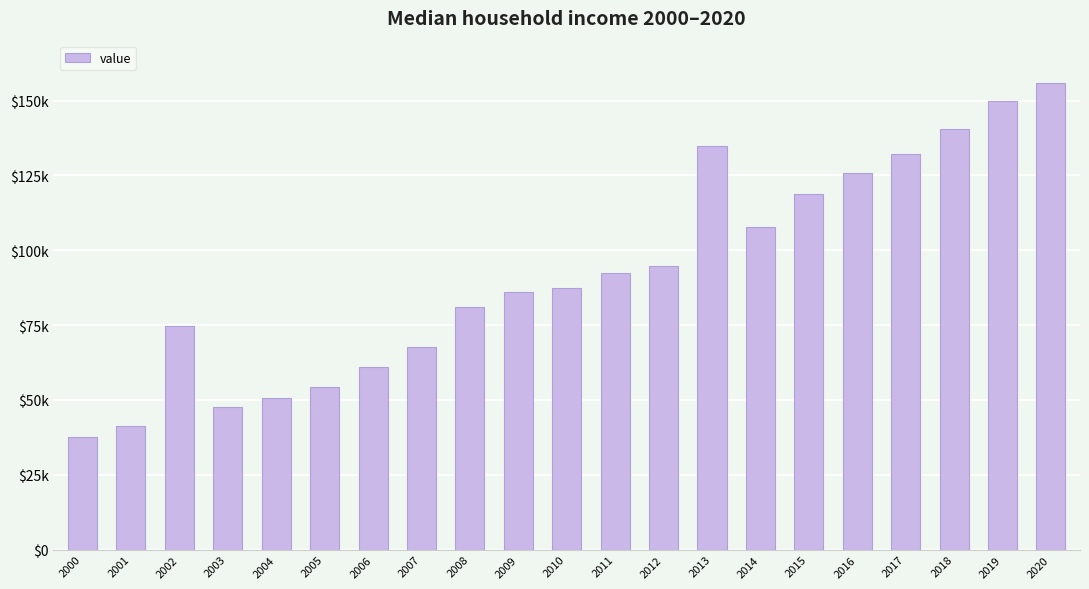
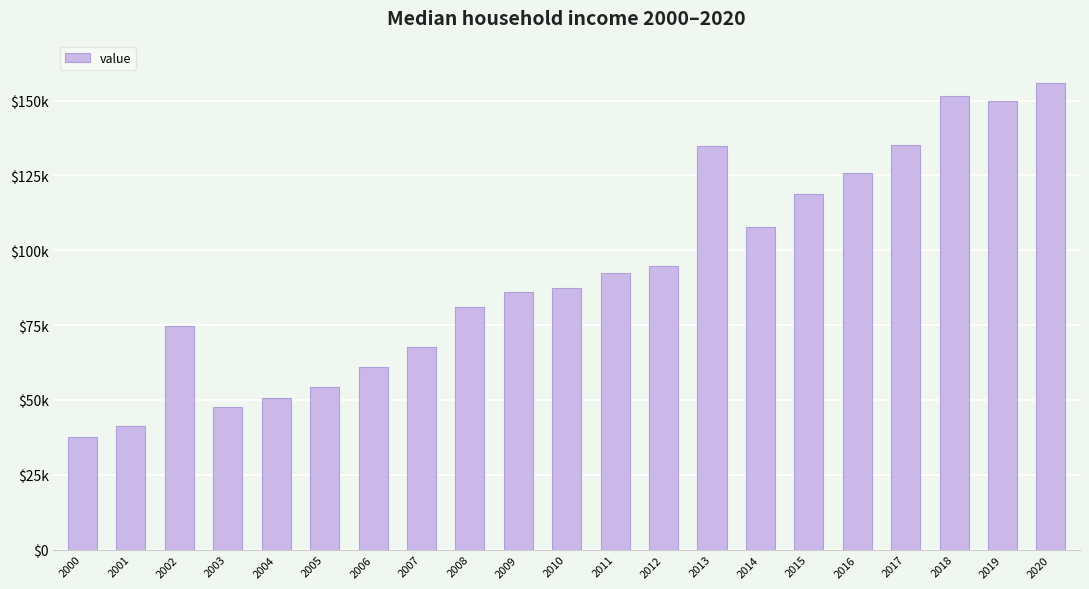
2017: $132000 -> $135000
2018: $141000 -> $152000
